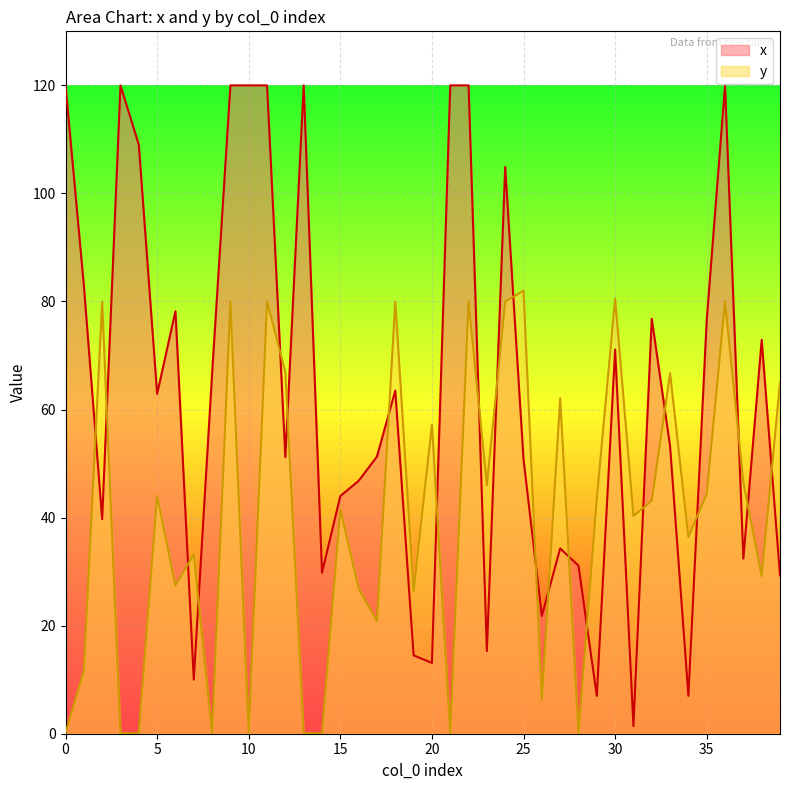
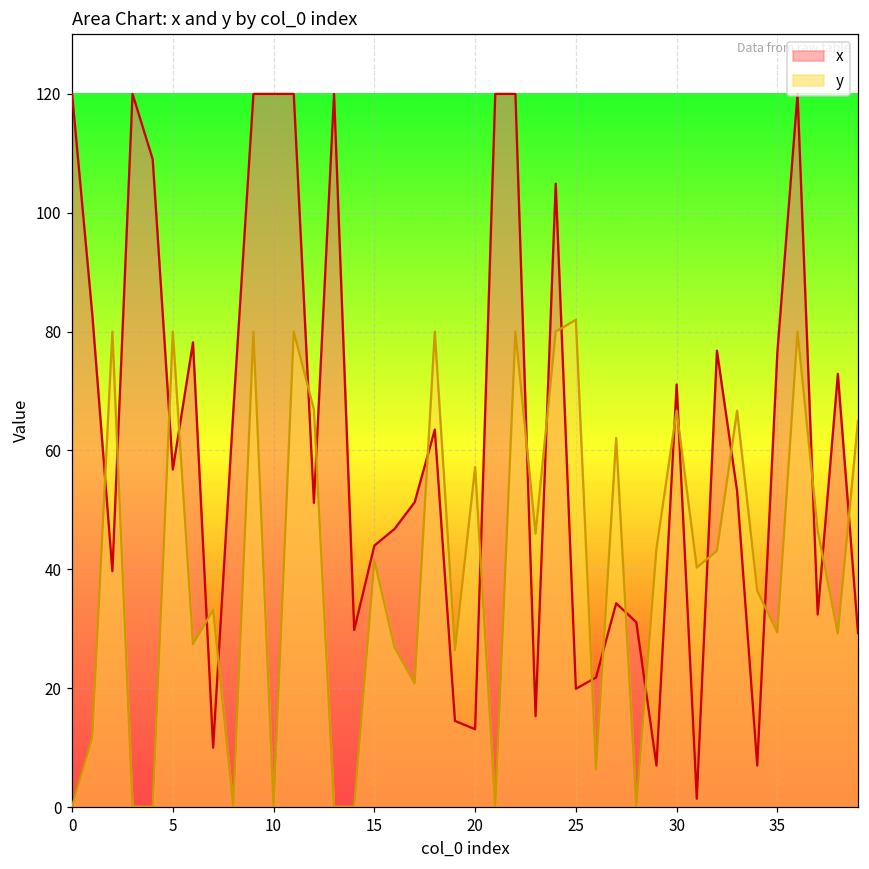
x, 5: 63 -> 57
y, 5: 44 -> 80
x, 25: 51 -> 20
y, 30: 81 -> 67
y, 35: 44 -> 29
